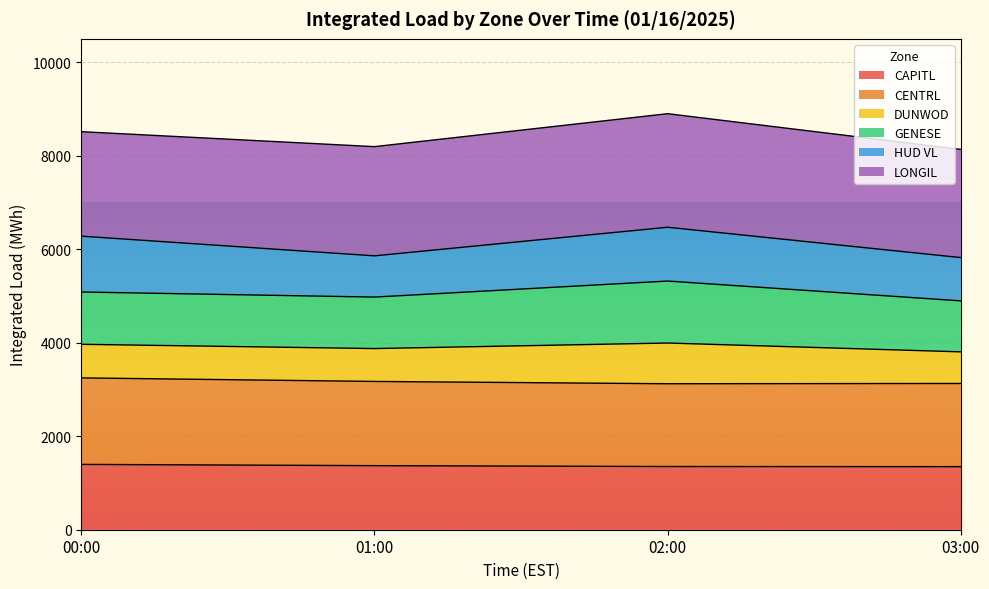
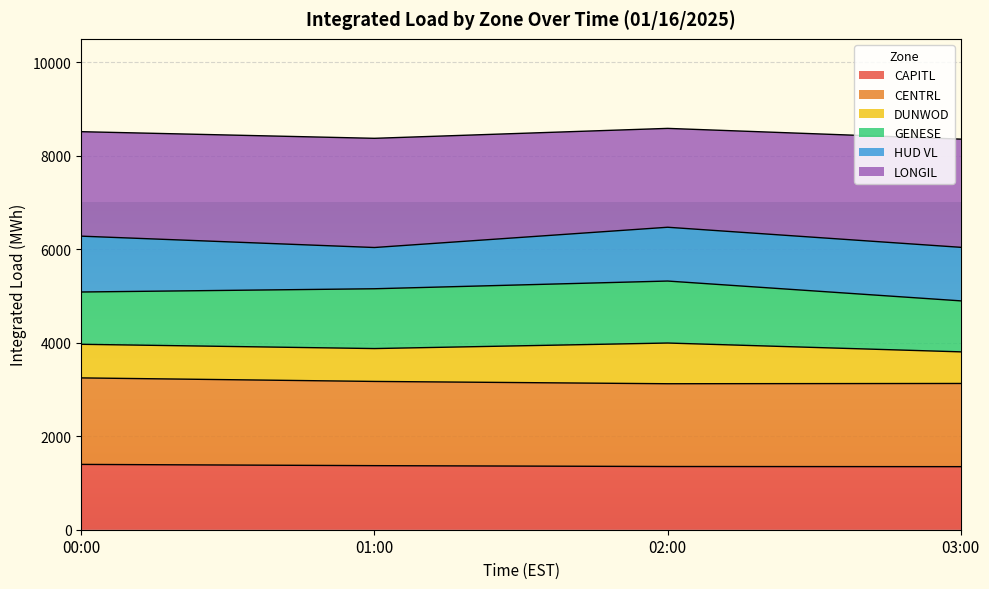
GENESE, 01:00: 1100 -> 1300
LONGIL, 02:00: 2400 -> 2100
HUD VL, 03:00: 900 -> 1100
